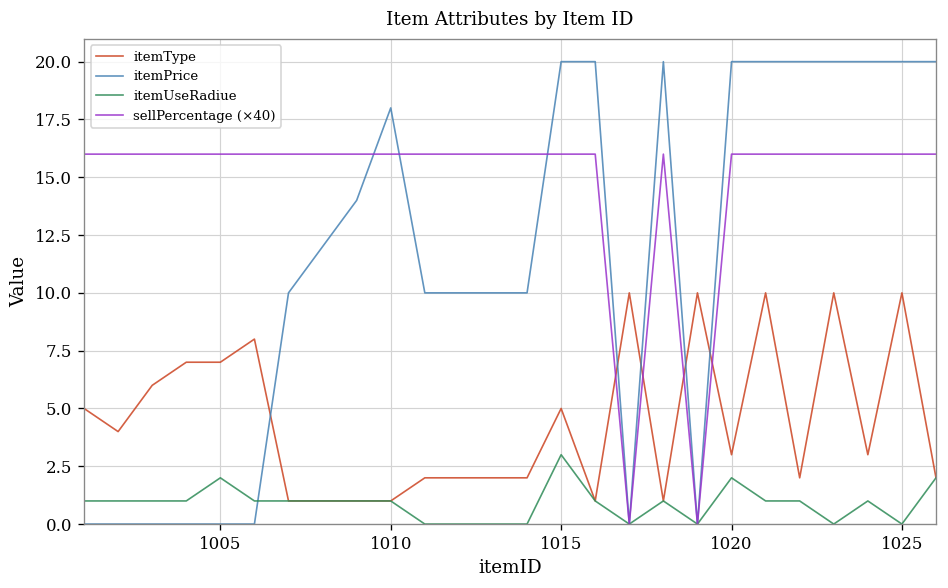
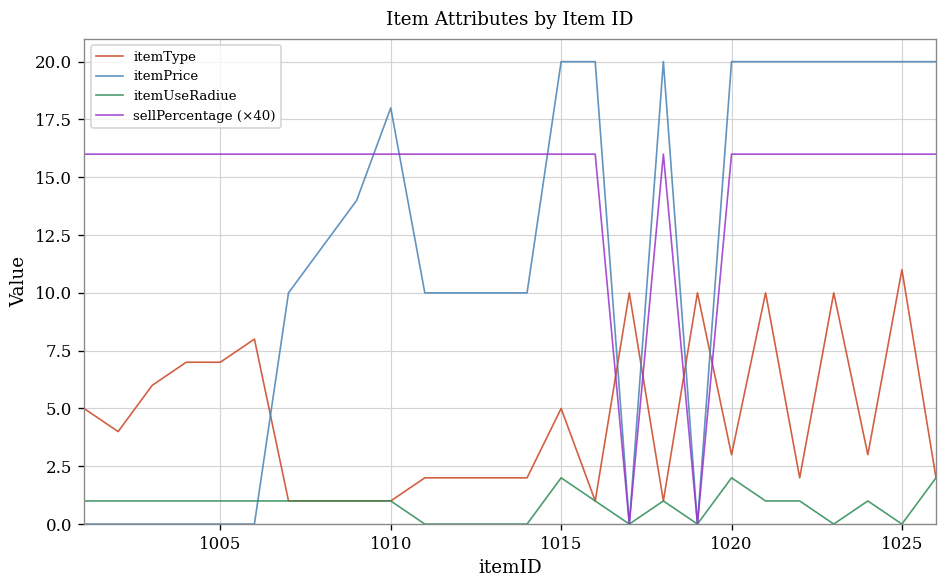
itemUseRadiue, 1005: 2 -> 1
itemUseRadiue, 1015: 3 -> 2
itemType, 1025: 10 -> 11
